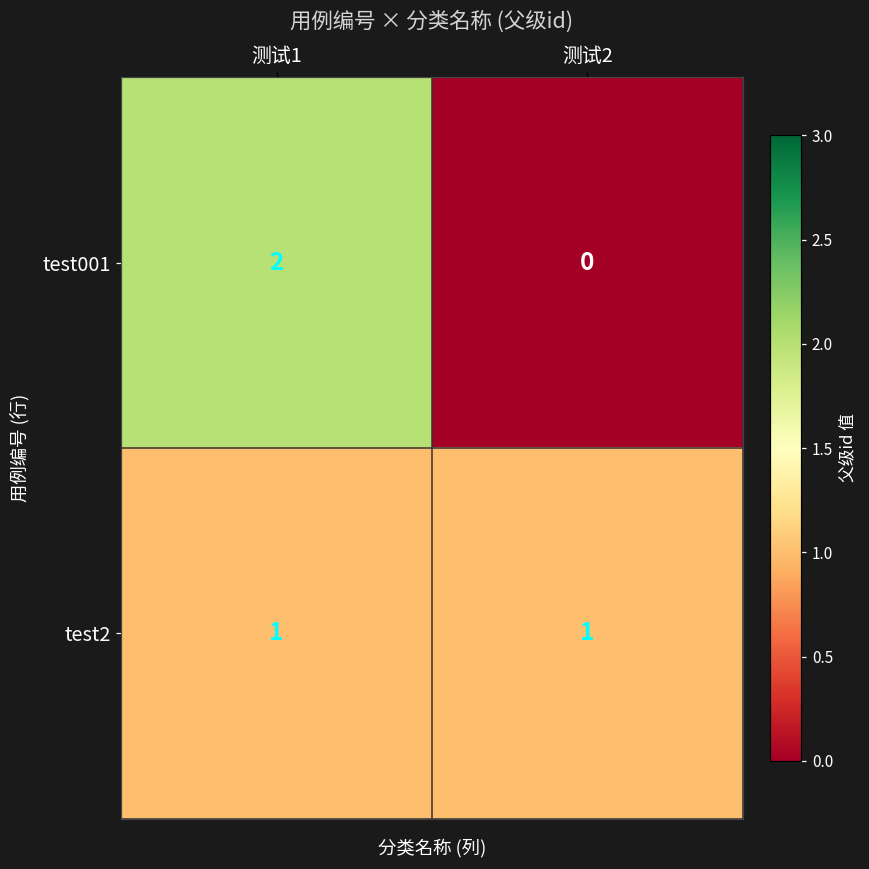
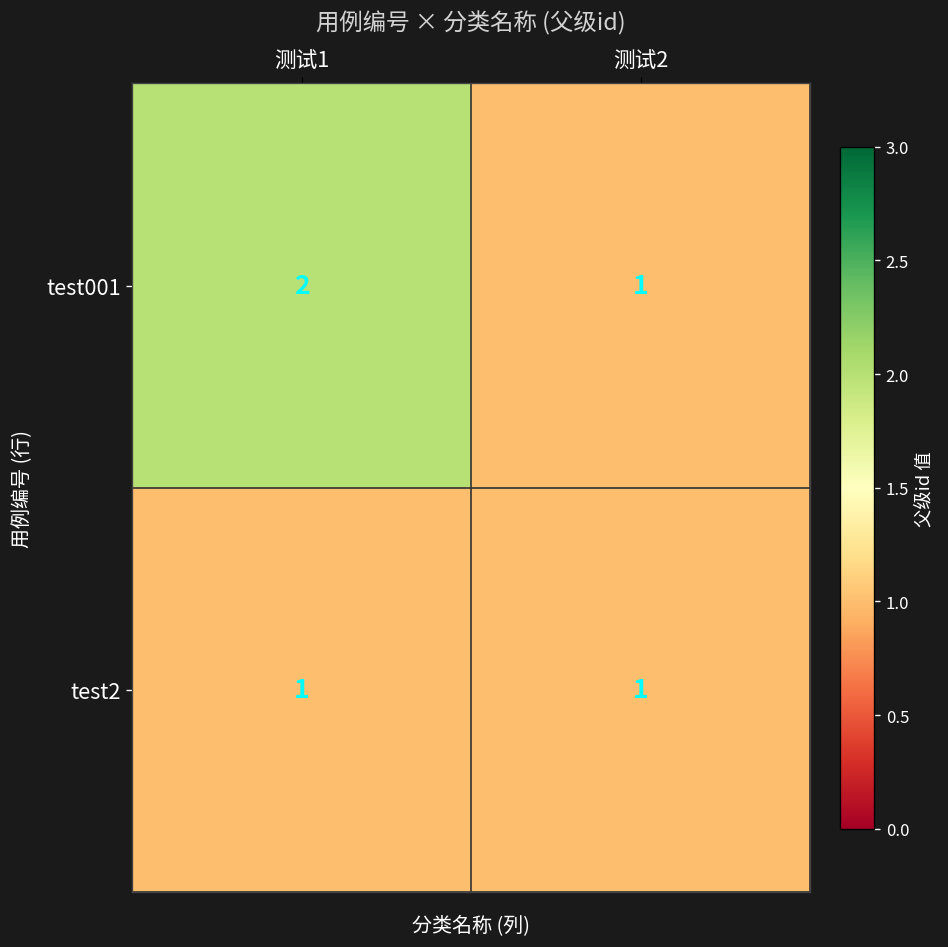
test001, 测试2: 0 -> 1
